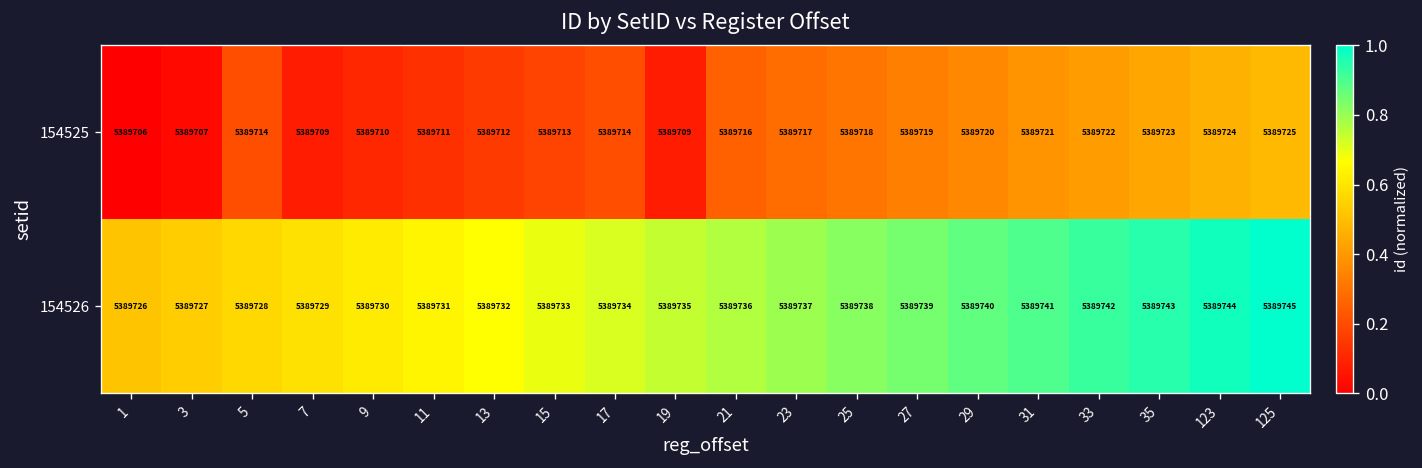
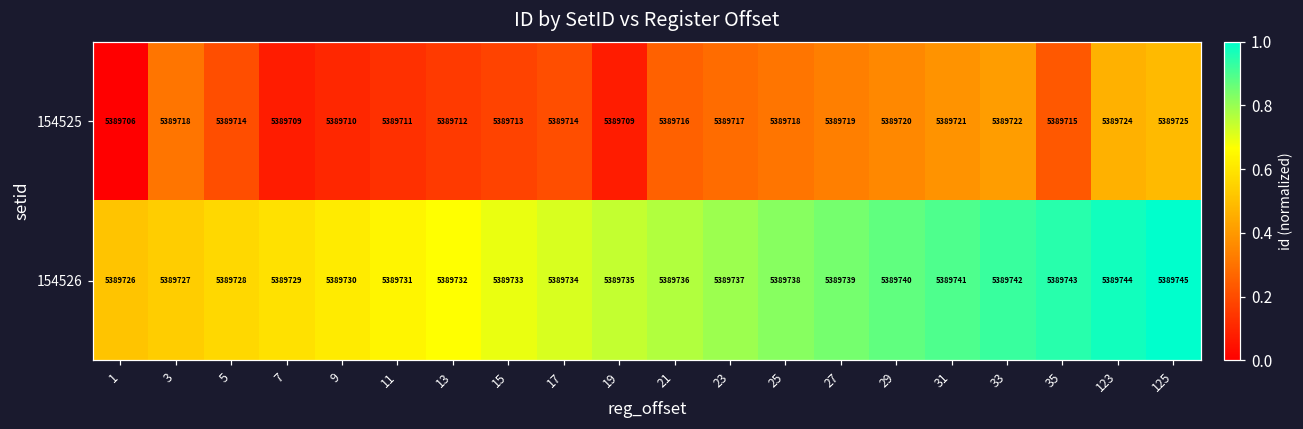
154525, 3: 5389707 -> 5389718
154525, 35: 5389723 -> 5389715
